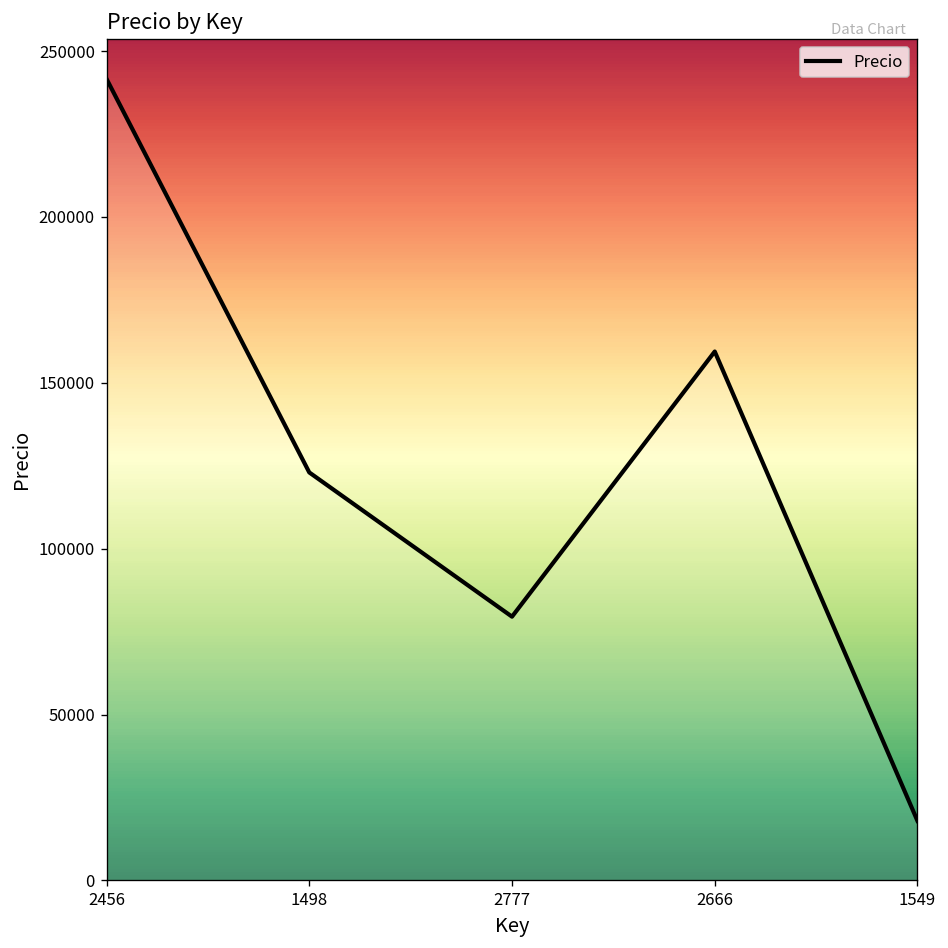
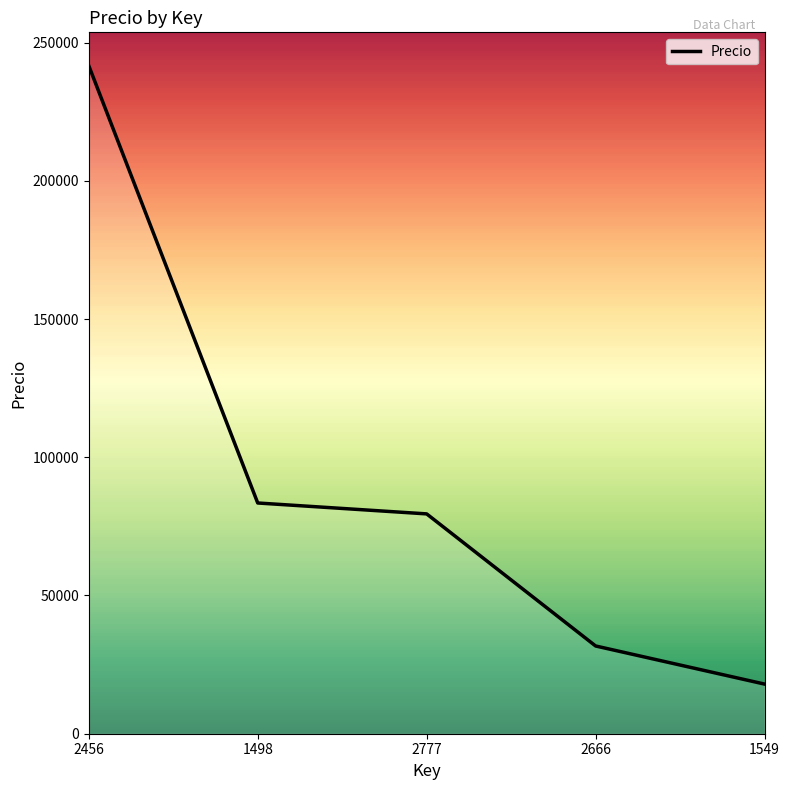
1498: 123000 -> 83000
2666: 159000 -> 32000
